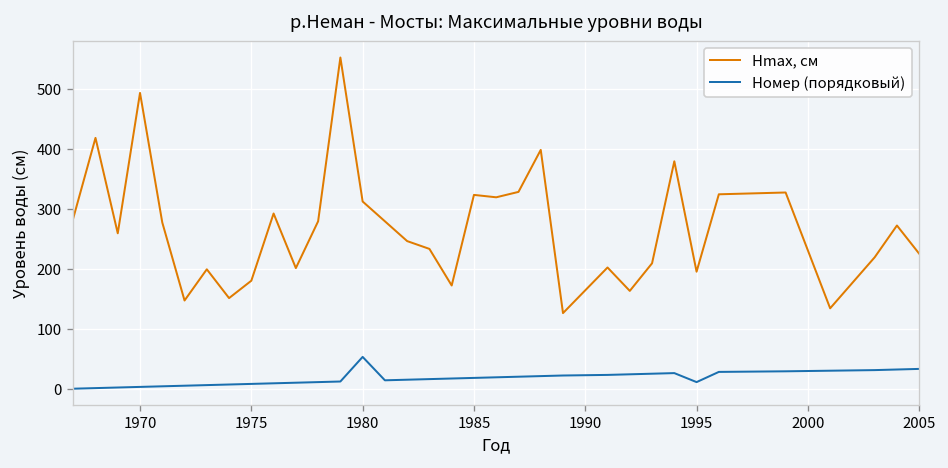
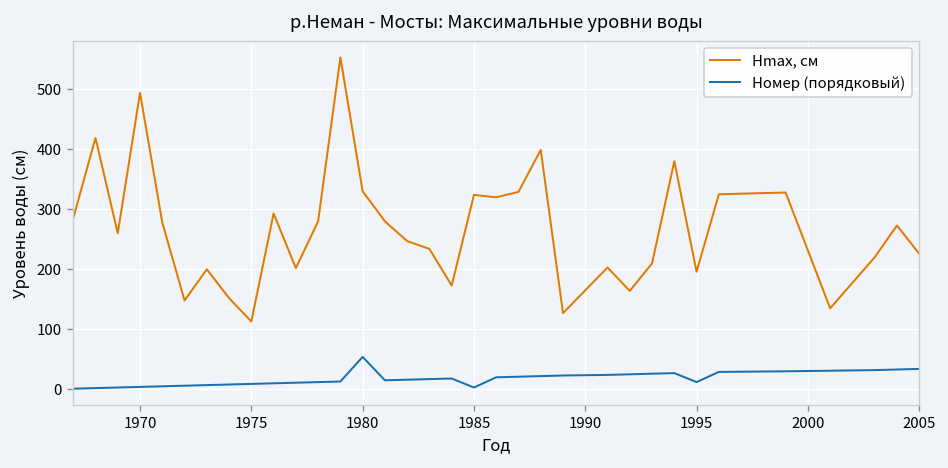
Hmax, см, 1975: 180 -> 110
Hmax, см, 1980: 310 -> 330
Номер (порядковый), 1985: 20 -> 0
